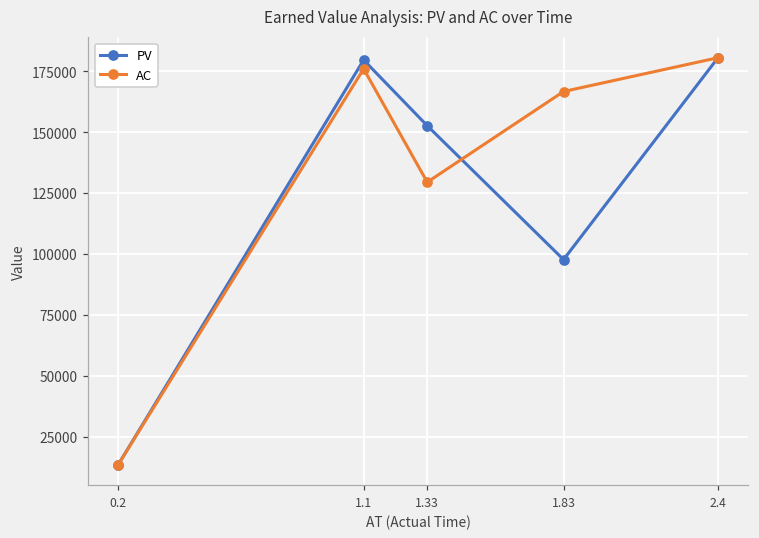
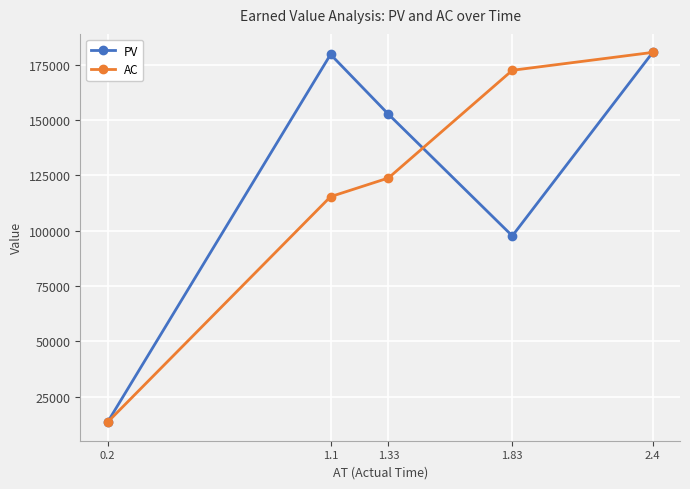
AC, 1.1: 176000 -> 115000
AC, 1.33: 129000 -> 124000
AC, 1.83: 167000 -> 172000
